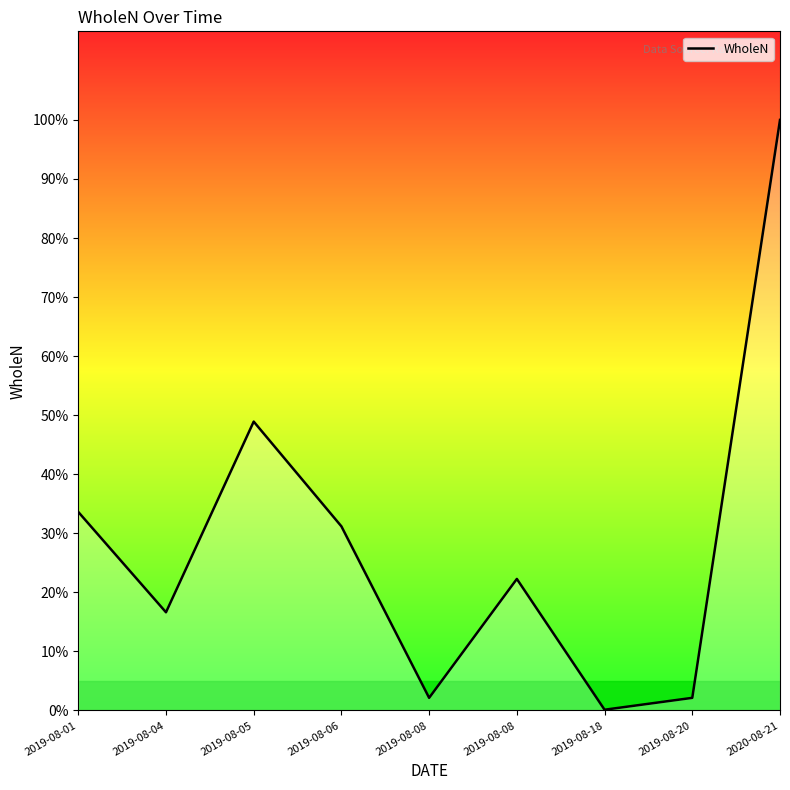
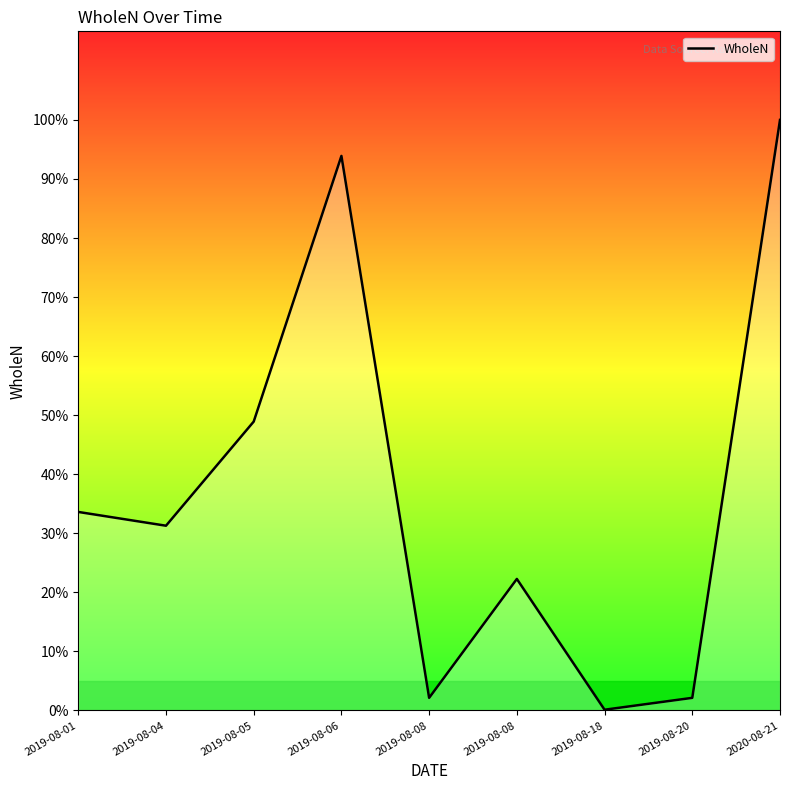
2019-08-04: 17% -> 31%
2019-08-06: 31% -> 94%
